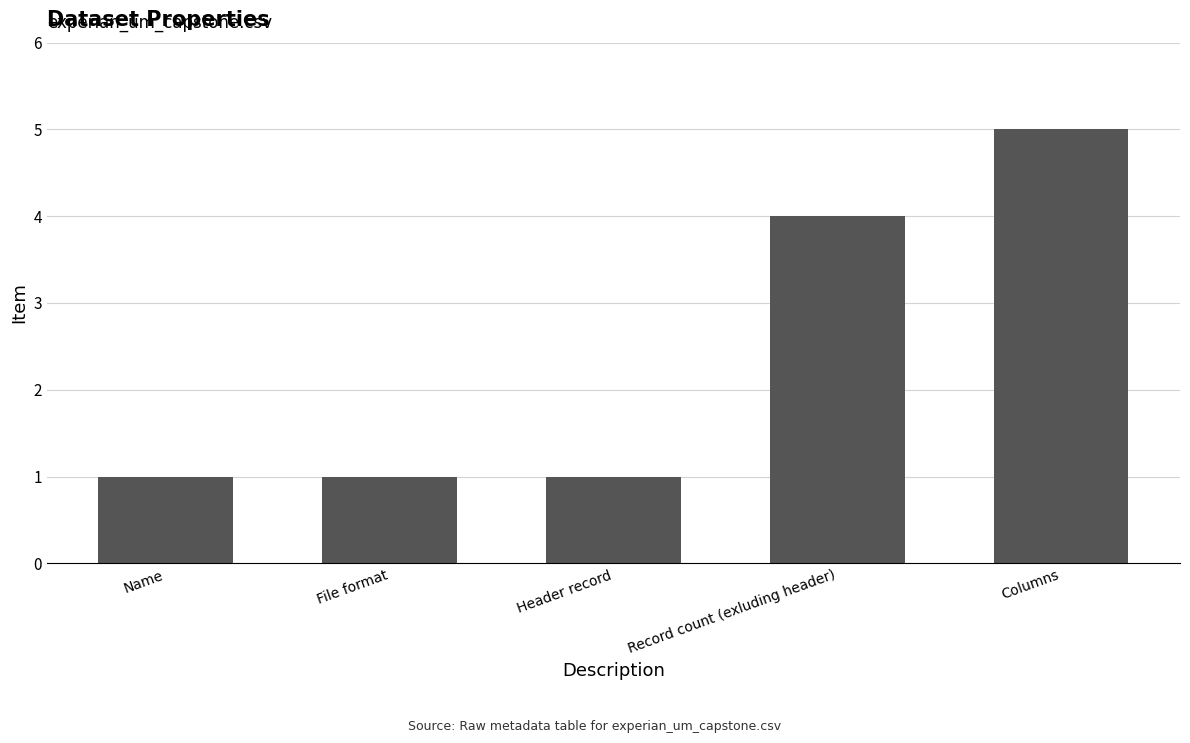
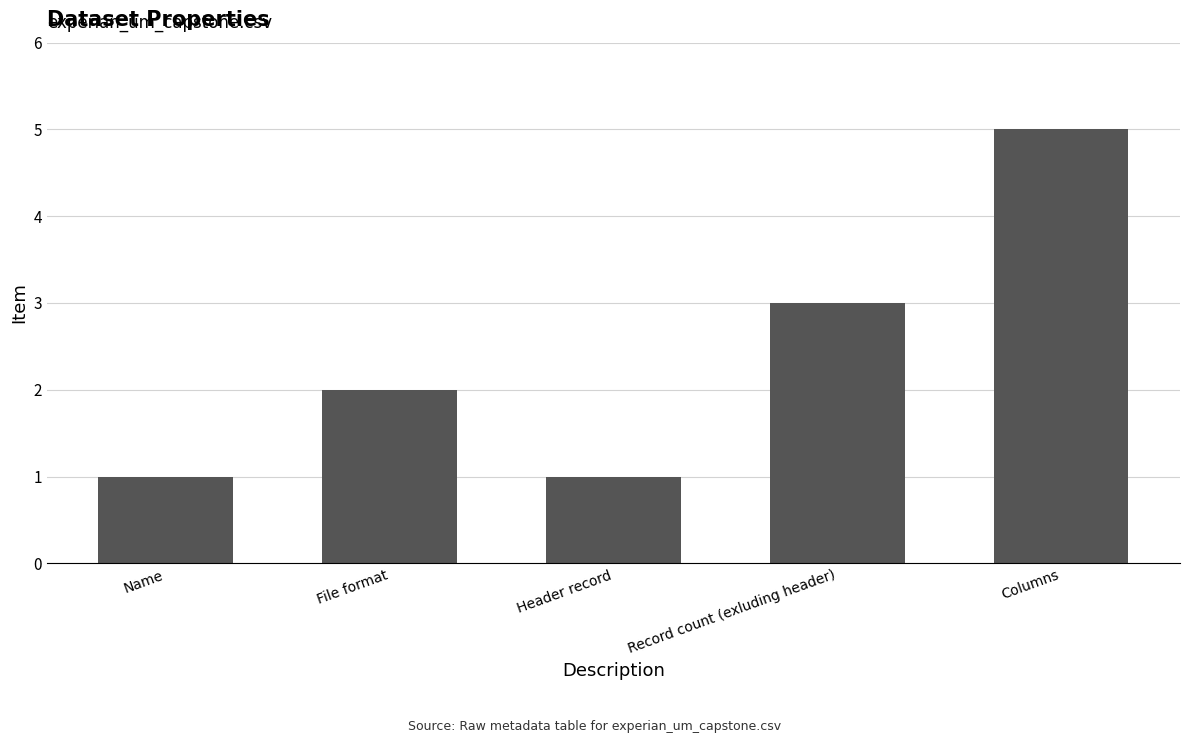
File format: 1 -> 2
Record count (exluding header): 4 -> 3
